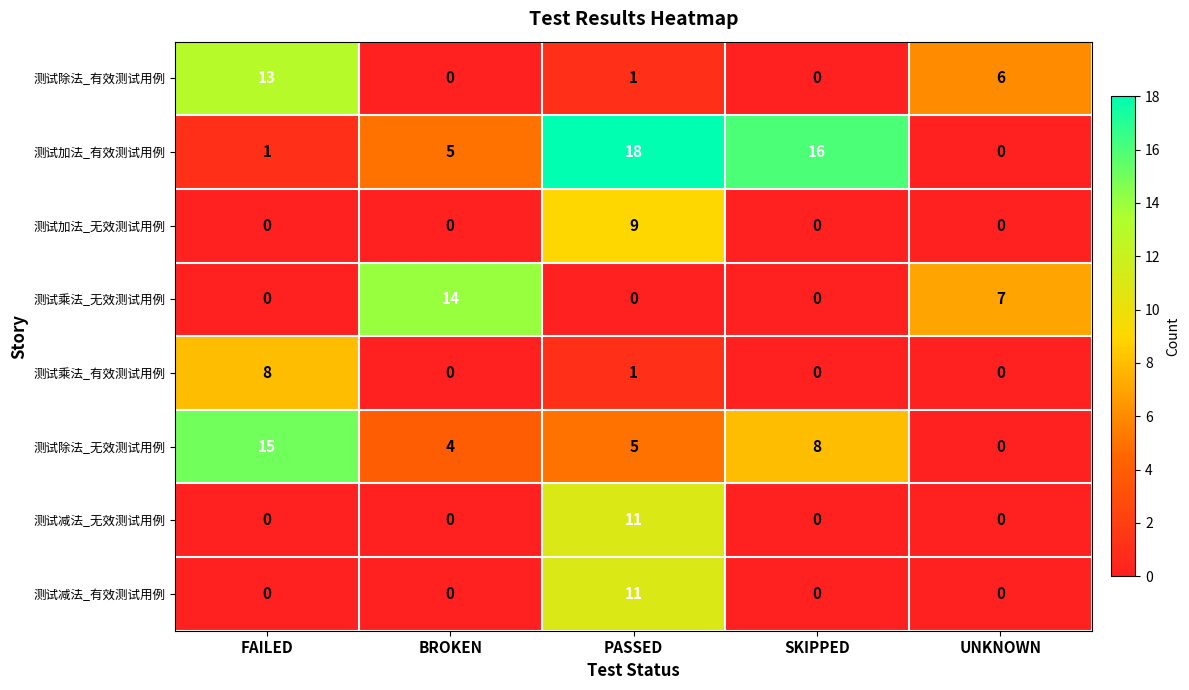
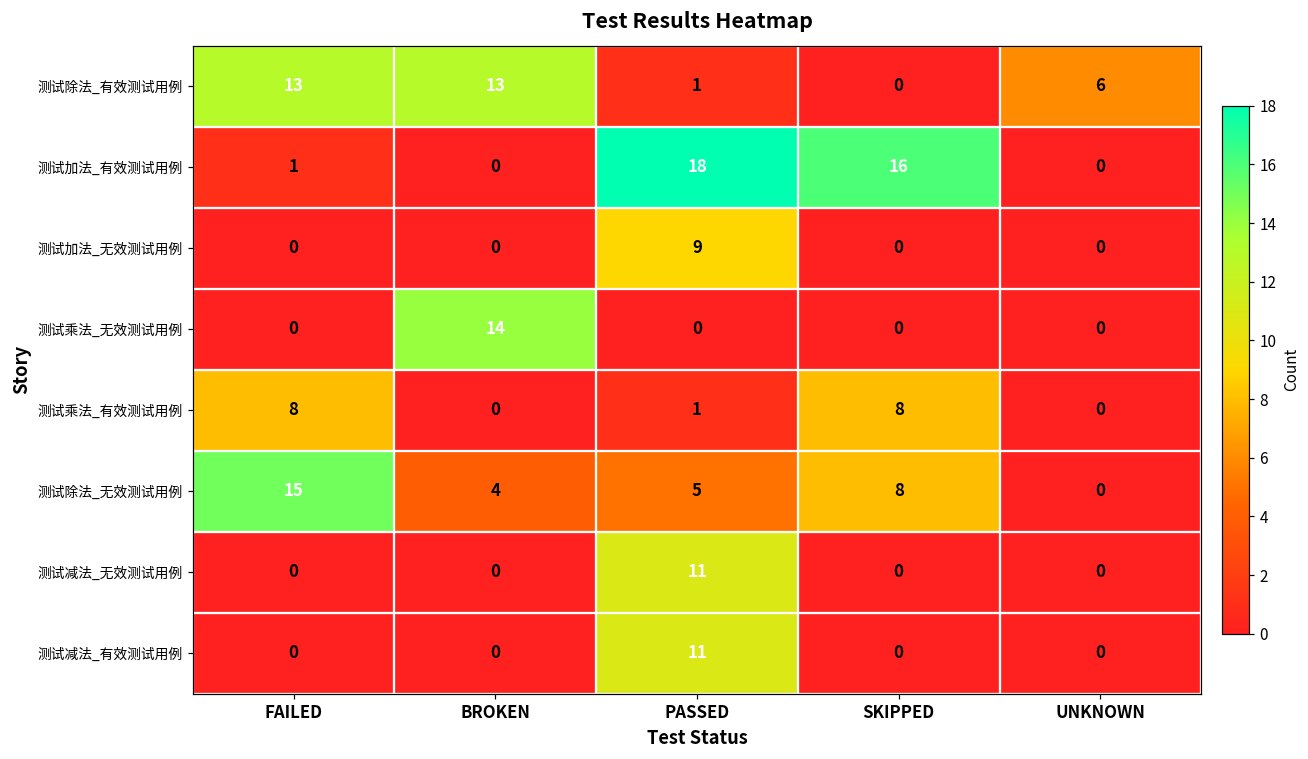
测试除法_有效测试用例, BROKEN: 0 -> 13
测试加法_有效测试用例, BROKEN: 5 -> 0
测试乘法_无效测试用例, UNKNOWN: 7 -> 0
测试乘法_有效测试用例, SKIPPED: 0 -> 8
